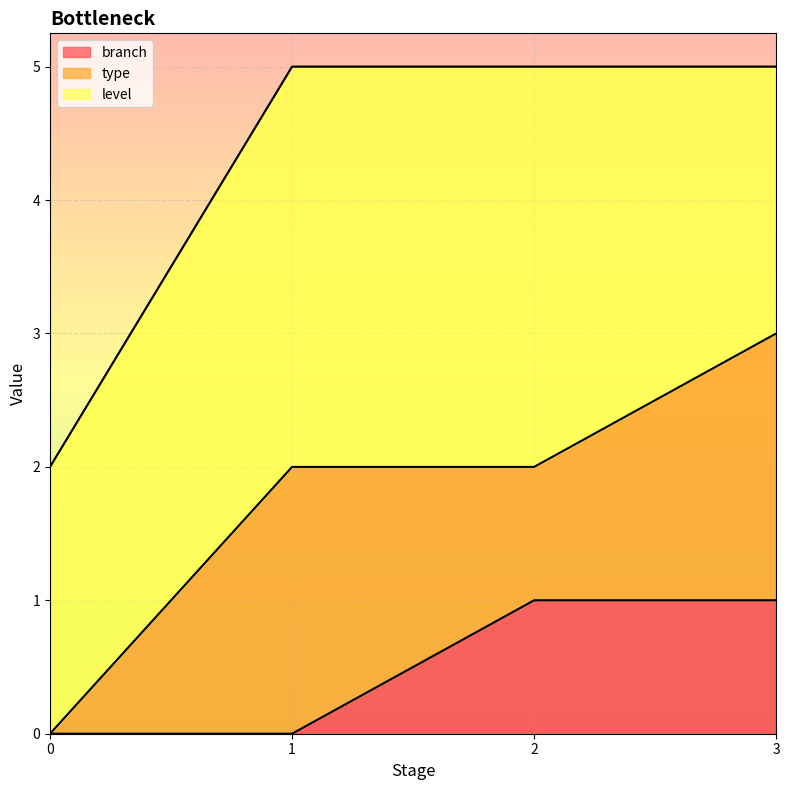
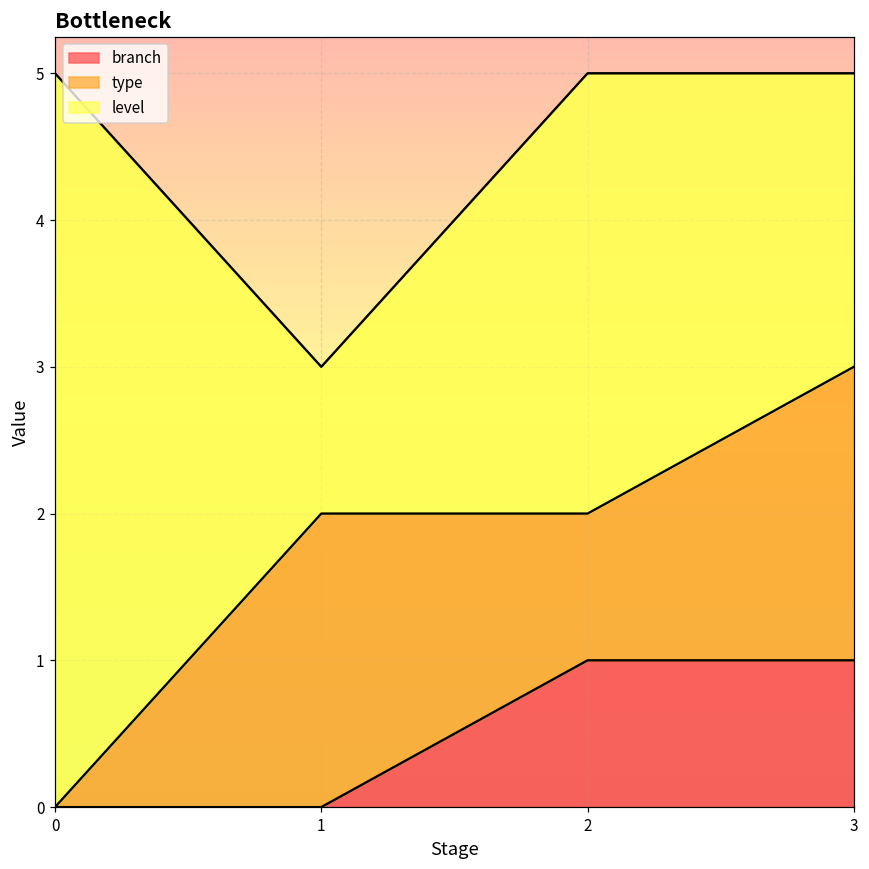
level, 0: 2 -> 5
level, 1: 3 -> 1
